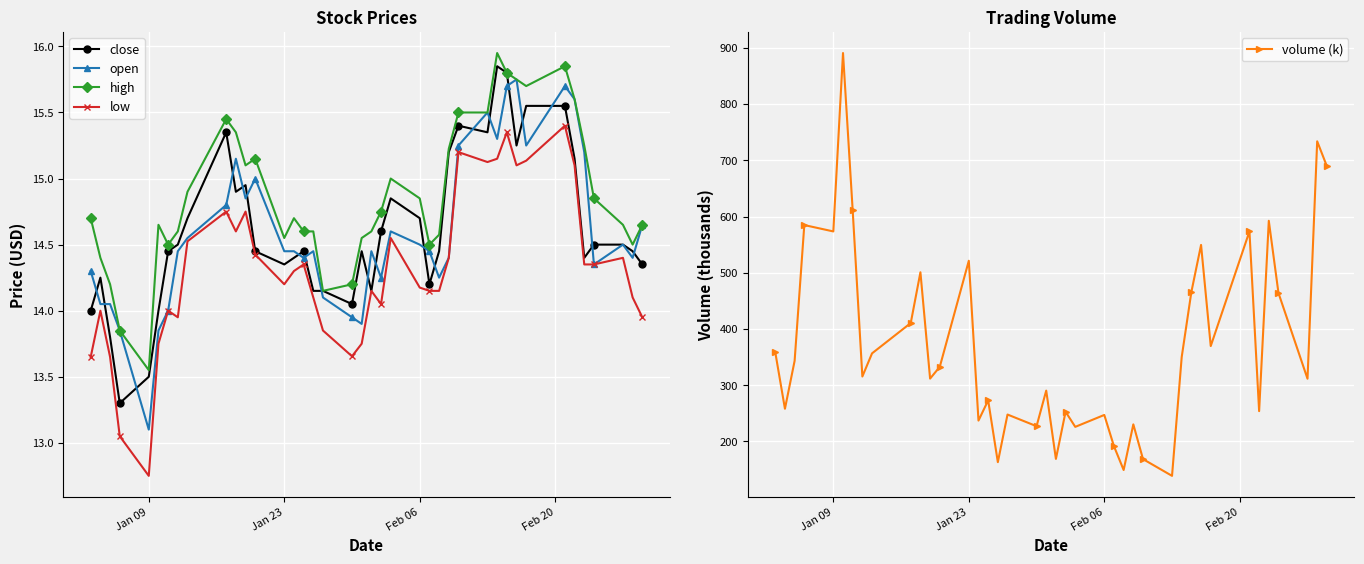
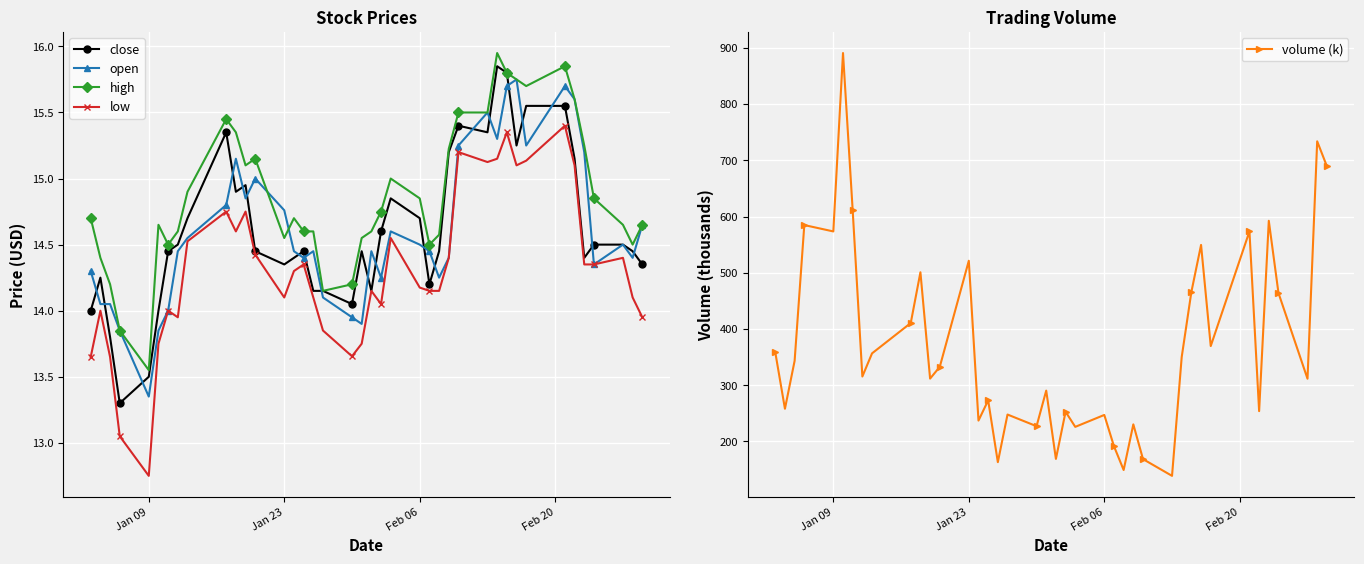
Stock Prices, open, Jan 09: 13.10 -> 13.35
Stock Prices, open, Jan 23: 14.45 -> 14.76
Stock Prices, low, Jan 23: 14.2 -> 14.1
